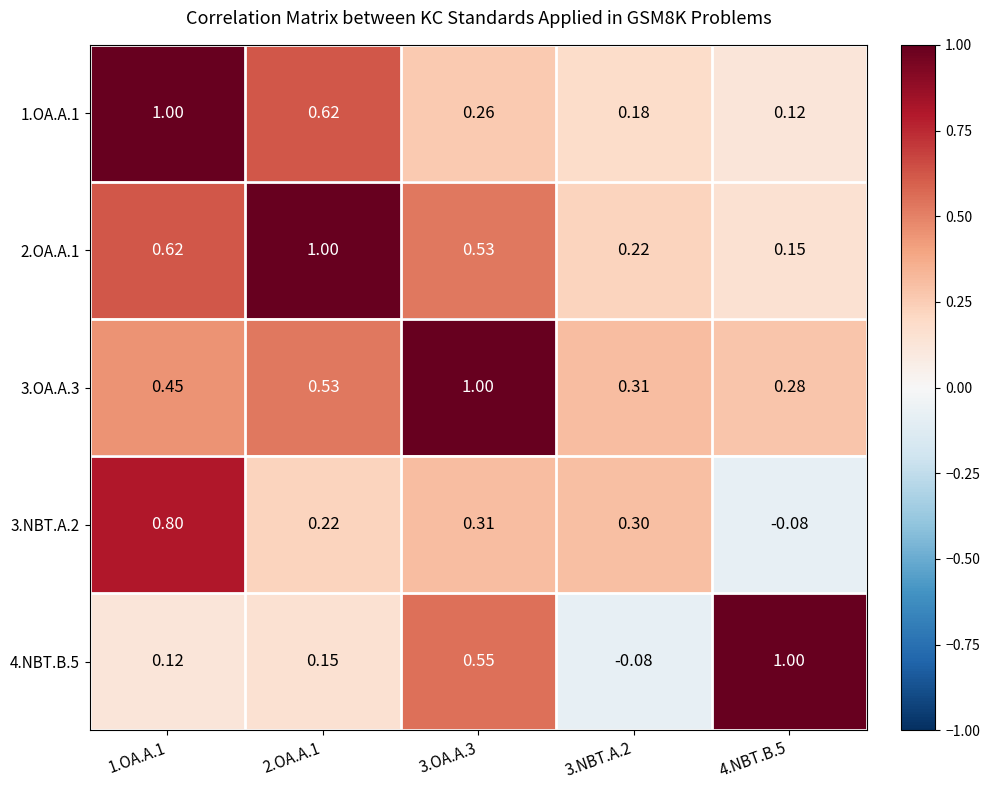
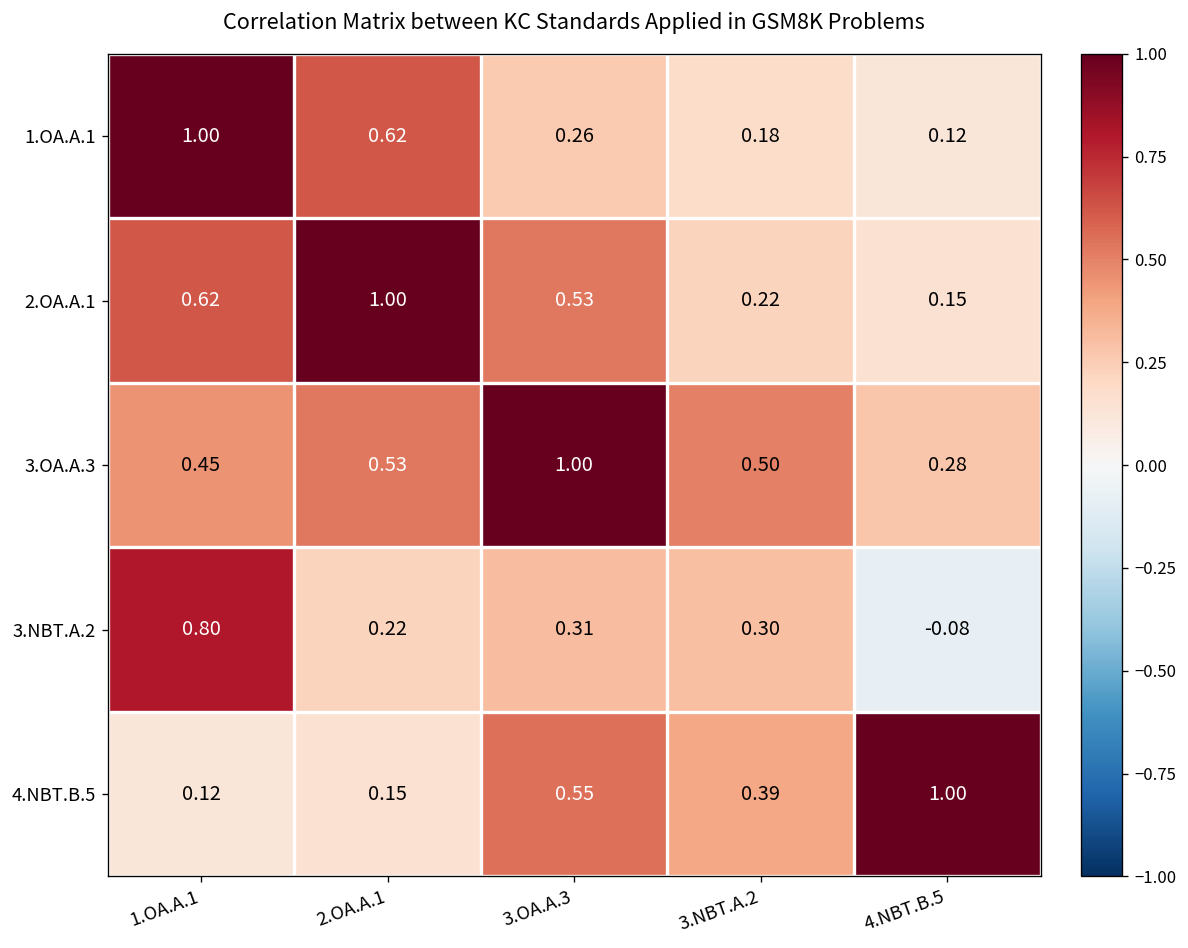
3.OA.A.3, 3.NBT.A.2: 0.31 -> 0.50
4.NBT.B.5, 3.NBT.A.2: -0.08 -> 0.39
